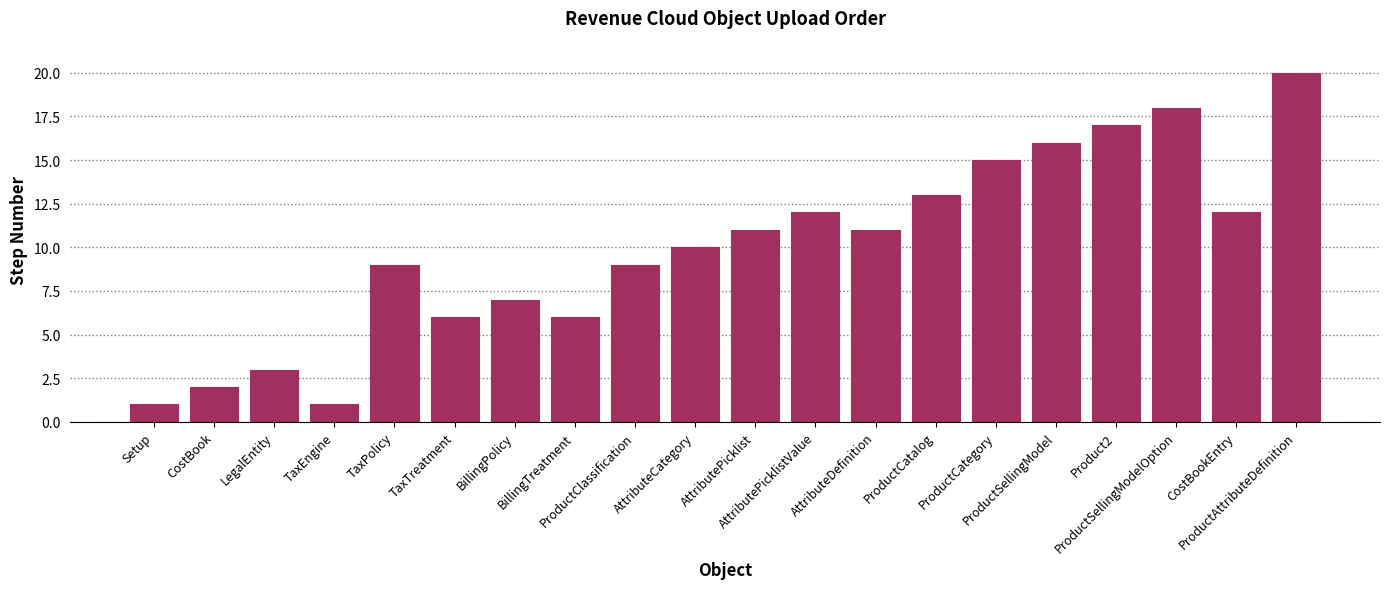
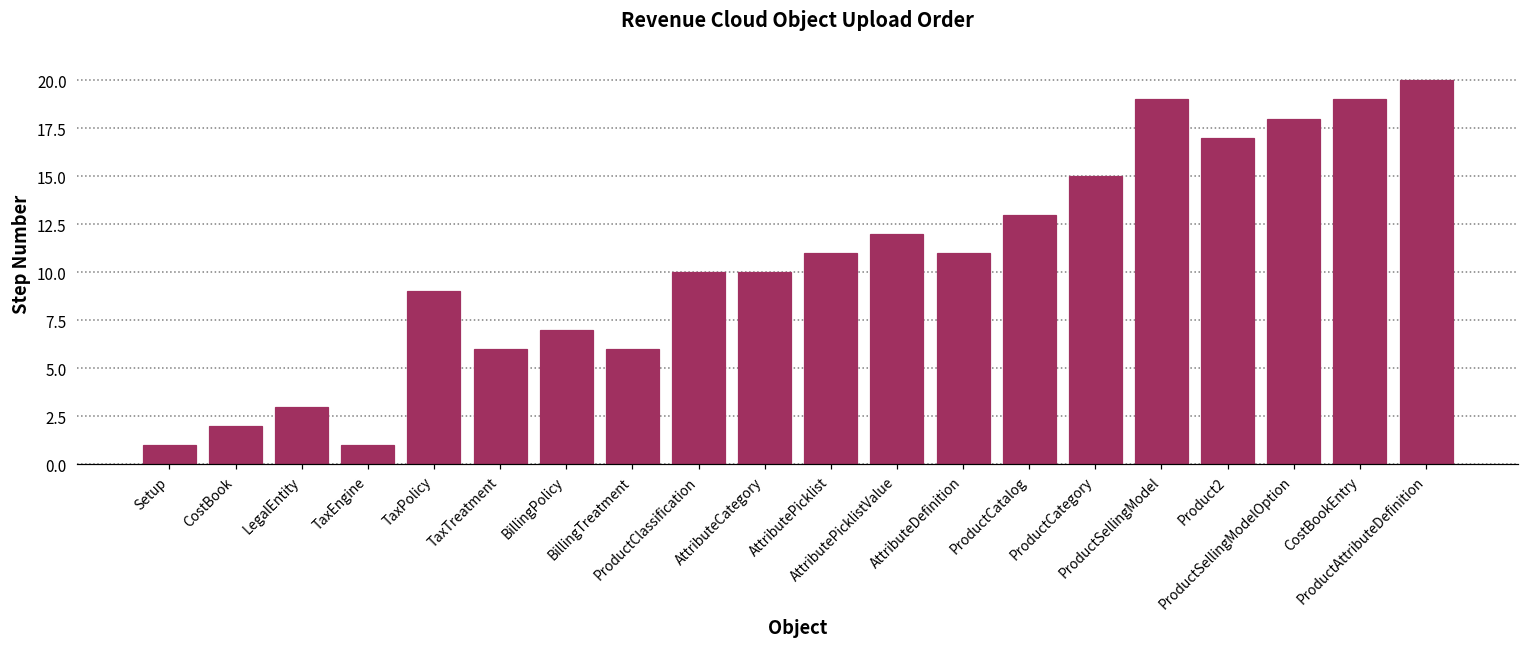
ProductClassification: 9 -> 10
ProductSellingModel: 16 -> 19
CostBookEntry: 12 -> 19
